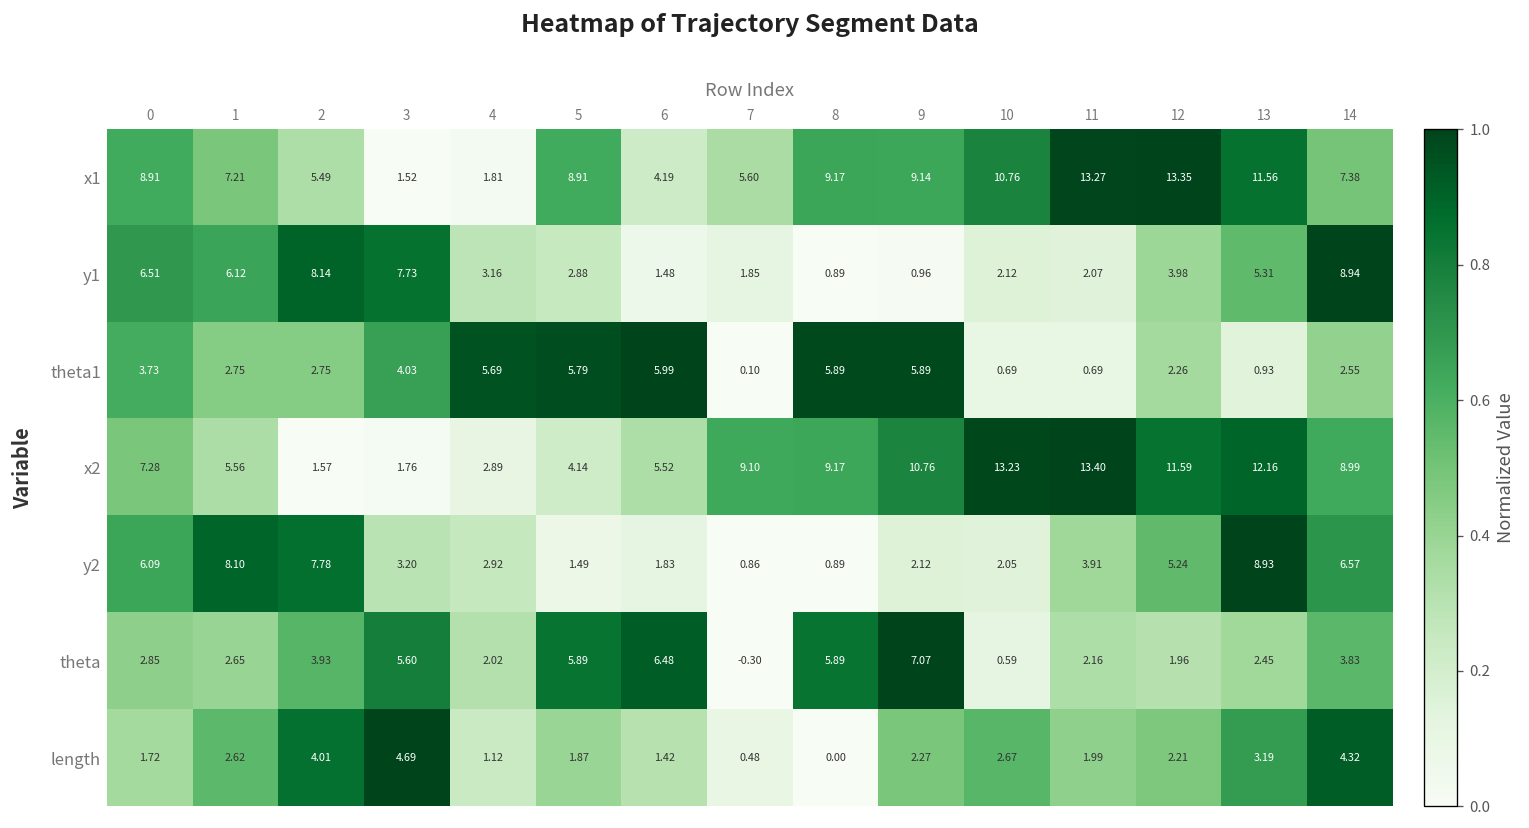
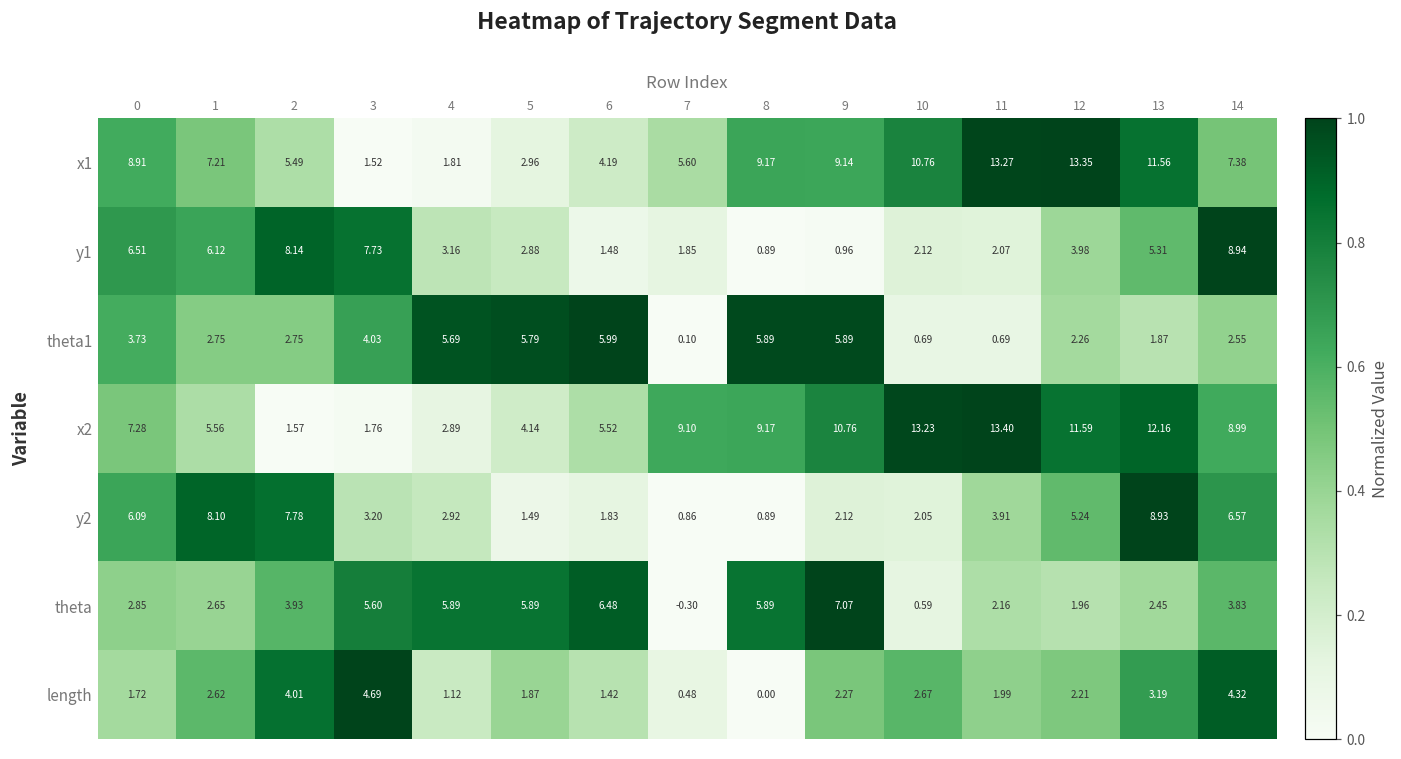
x1, 5: 8.91 -> 2.96
theta1, 13: 0.93 -> 1.87
theta, 4: 2.02 -> 5.89
